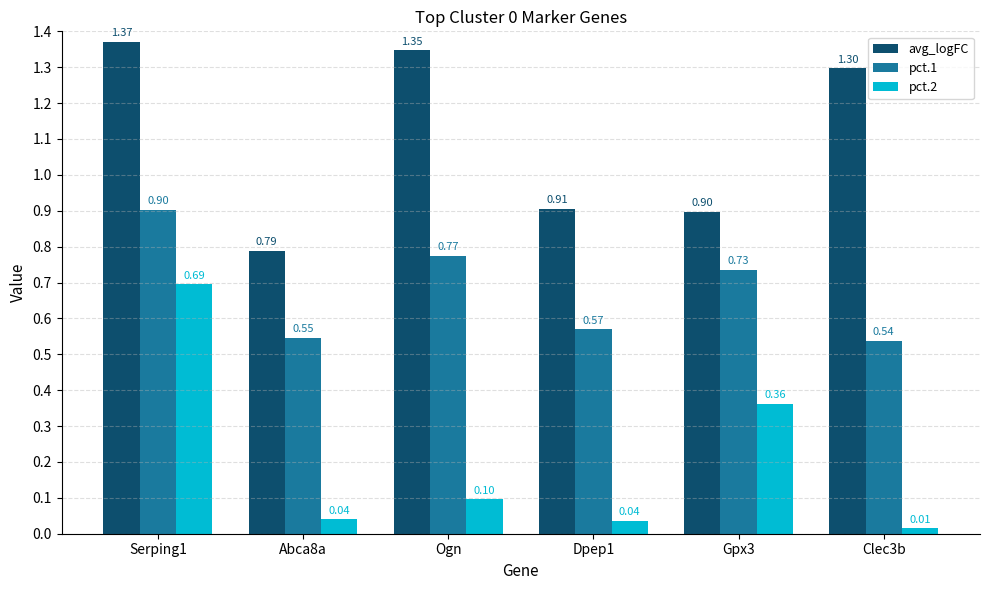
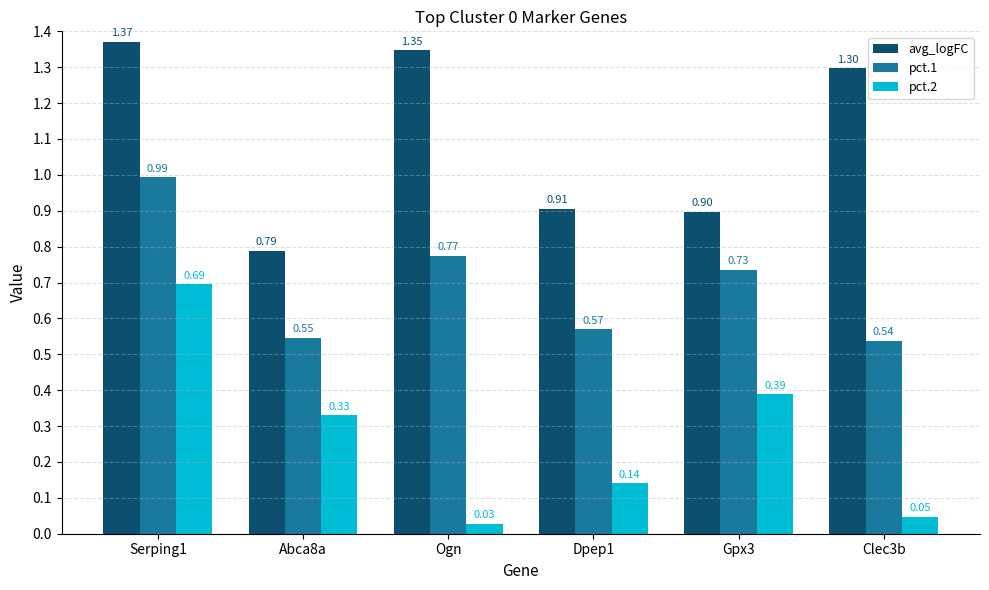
pct.1, Serping1: 0.90 -> 0.99
pct.2, Abca8a: 0.04 -> 0.33
pct.2, Ogn: 0.10 -> 0.03
pct.2, Dpep1: 0.04 -> 0.14
pct.2, Gpx3: 0.36 -> 0.39
pct.2, Clec3b: 0.01 -> 0.05
